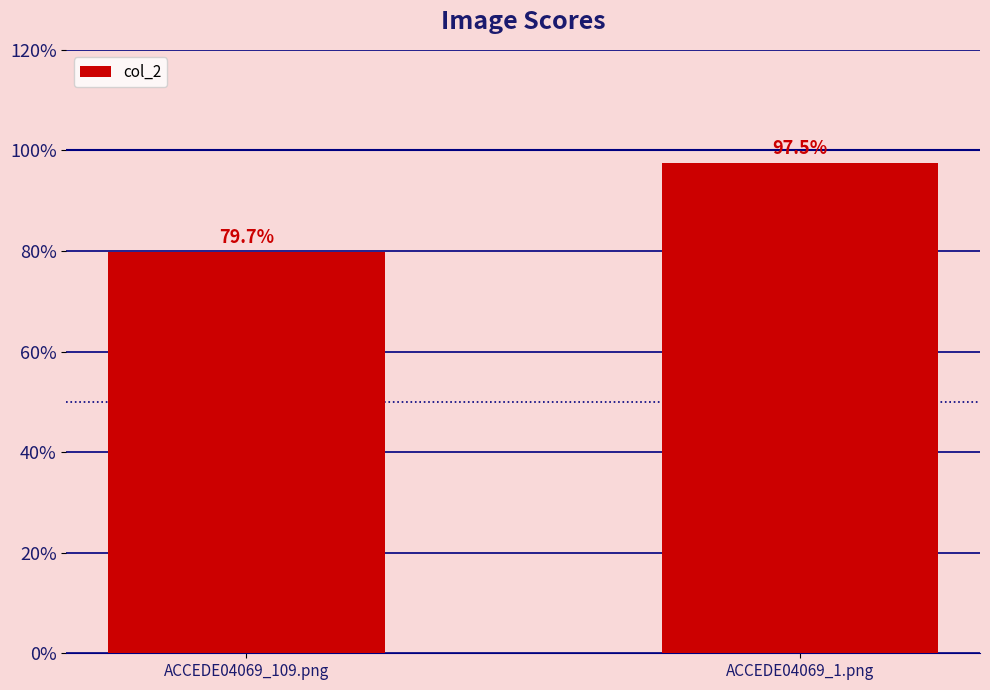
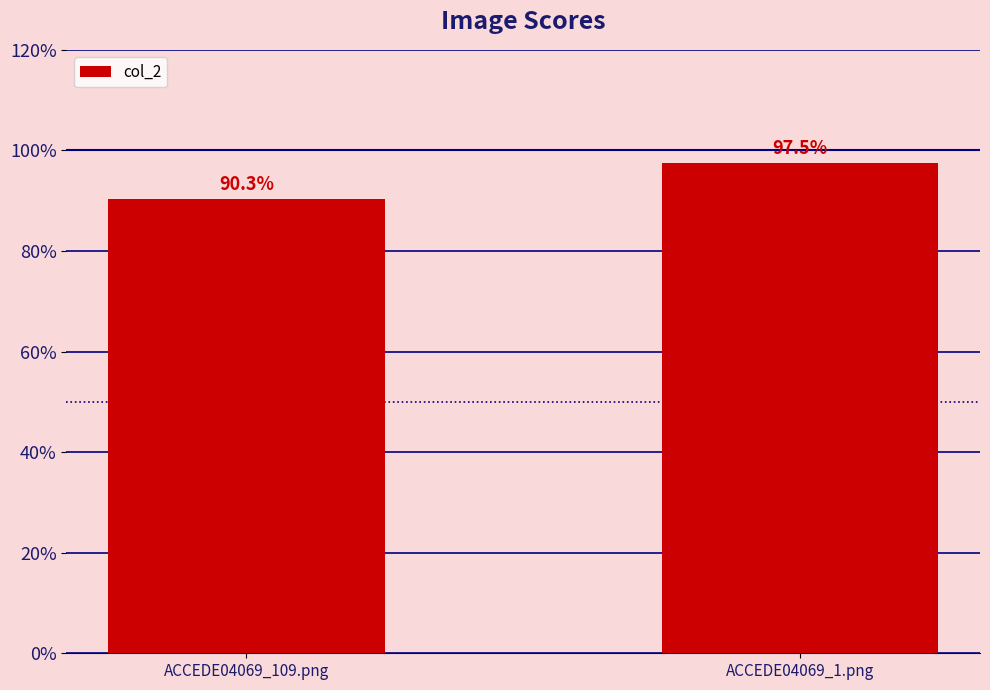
ACCEDE04069_109.png: 79.7% -> 90.3%
